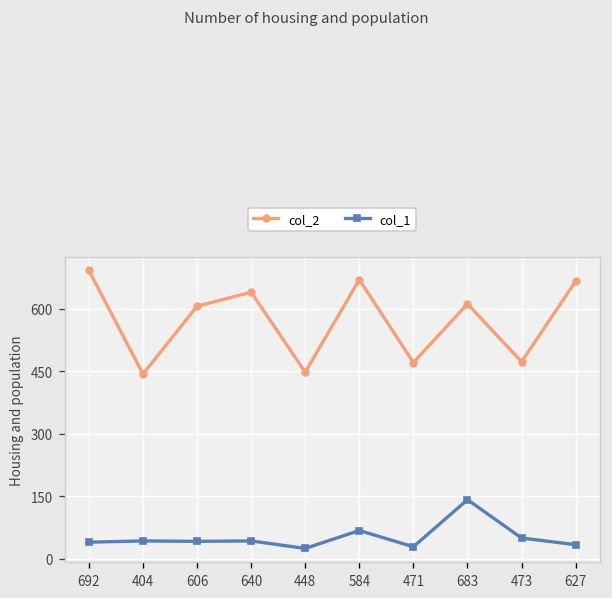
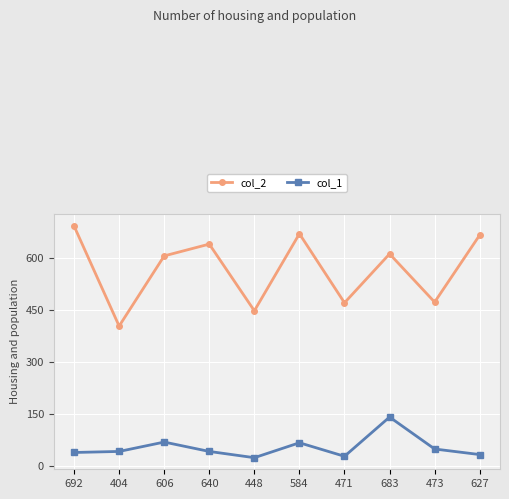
col_2, 404: 440 -> 400
col_1, 606: 40 -> 70
